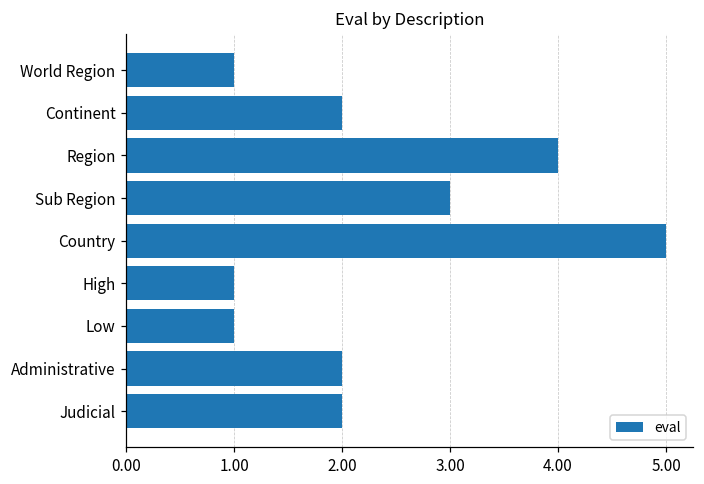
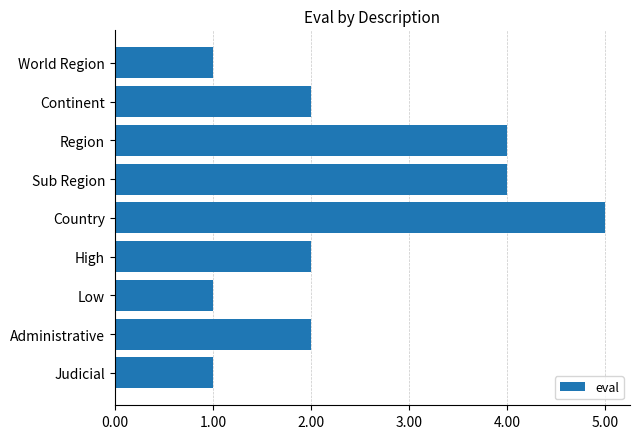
Sub Region: 3 -> 4
High: 1 -> 2
Judicial: 2 -> 1
